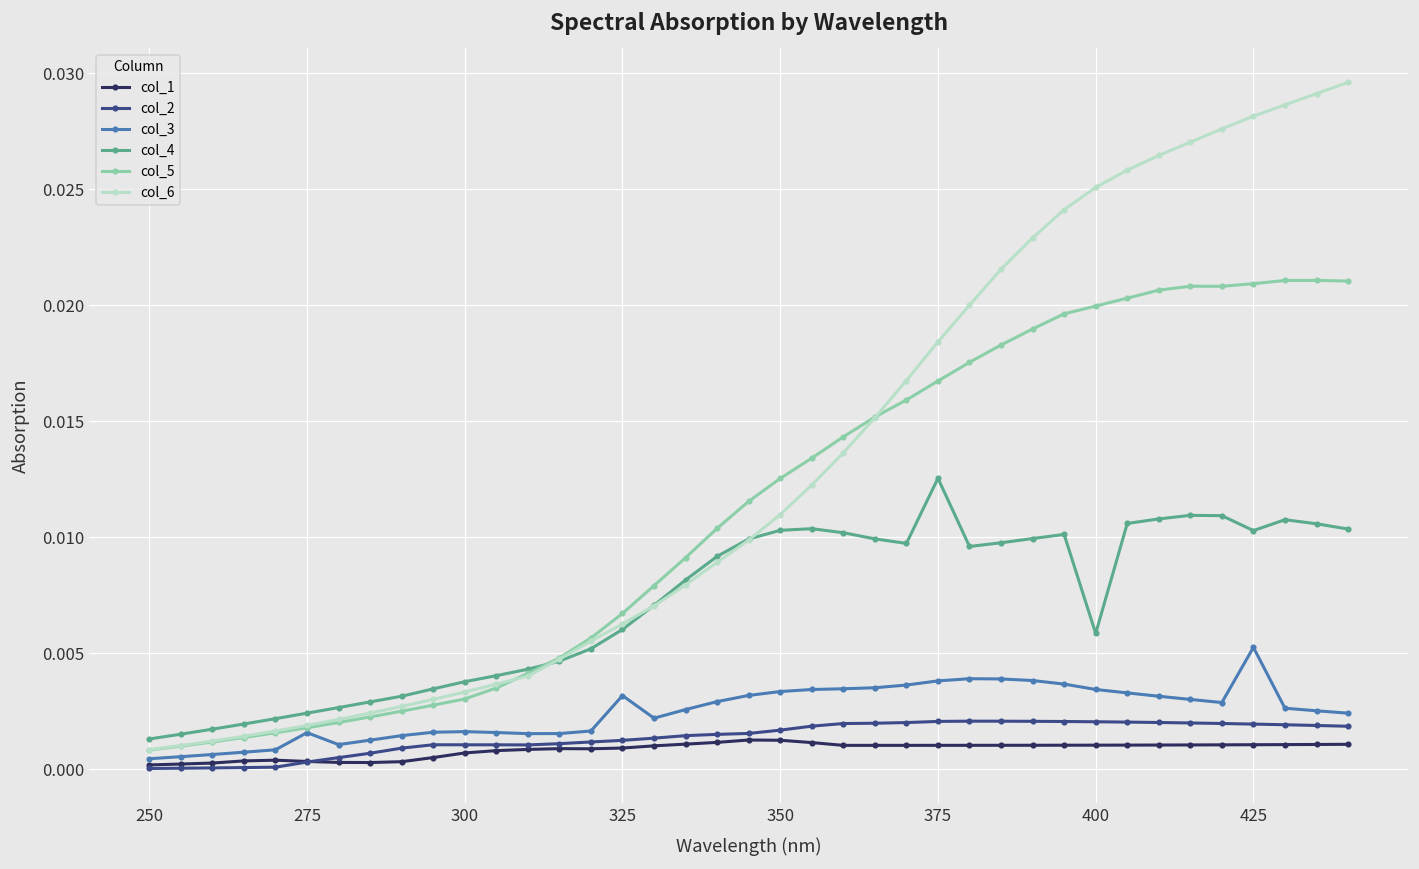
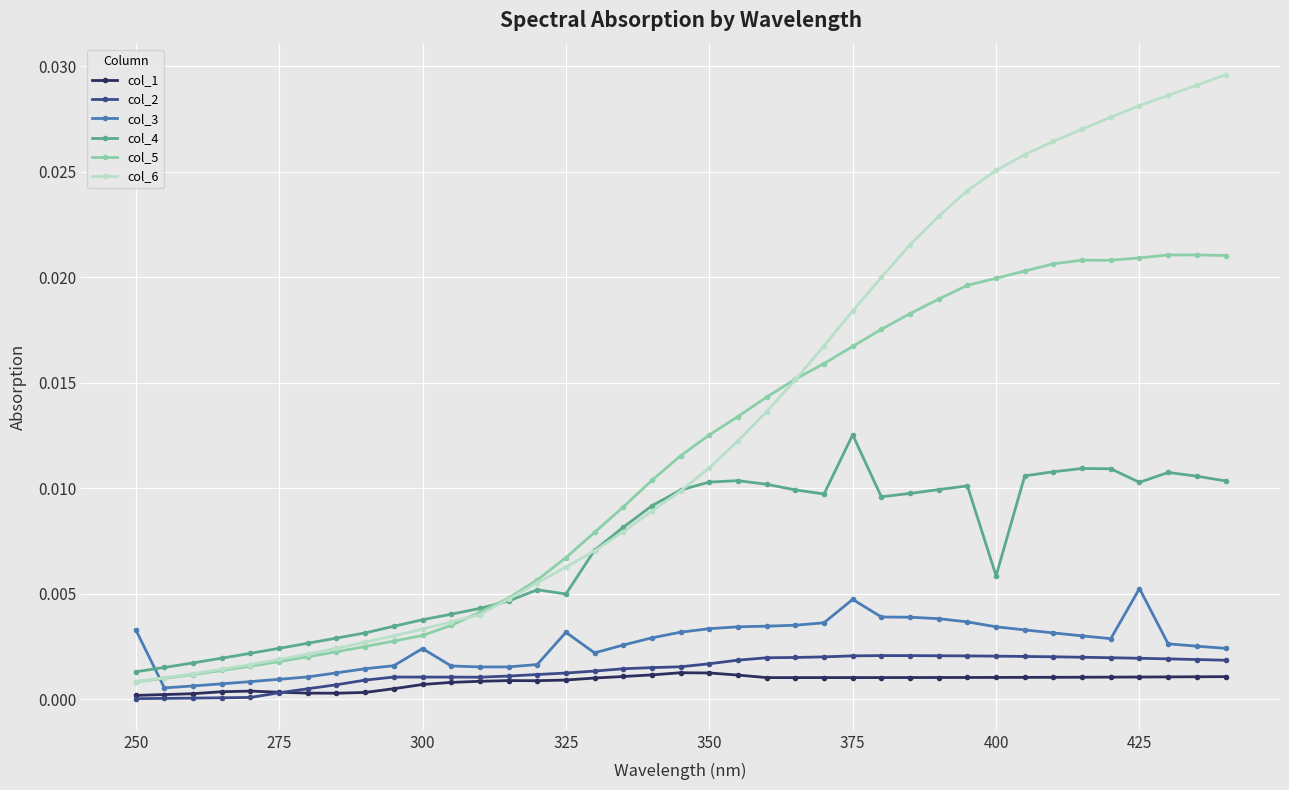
col_3, 250: 0.0005 -> 0.0033
col_3, 275: 0.0016 -> 0.0010
col_3, 300: 0.0016 -> 0.0024
col_4, 325: 0.0060 -> 0.0050
col_3, 375: 0.0038 -> 0.0047
